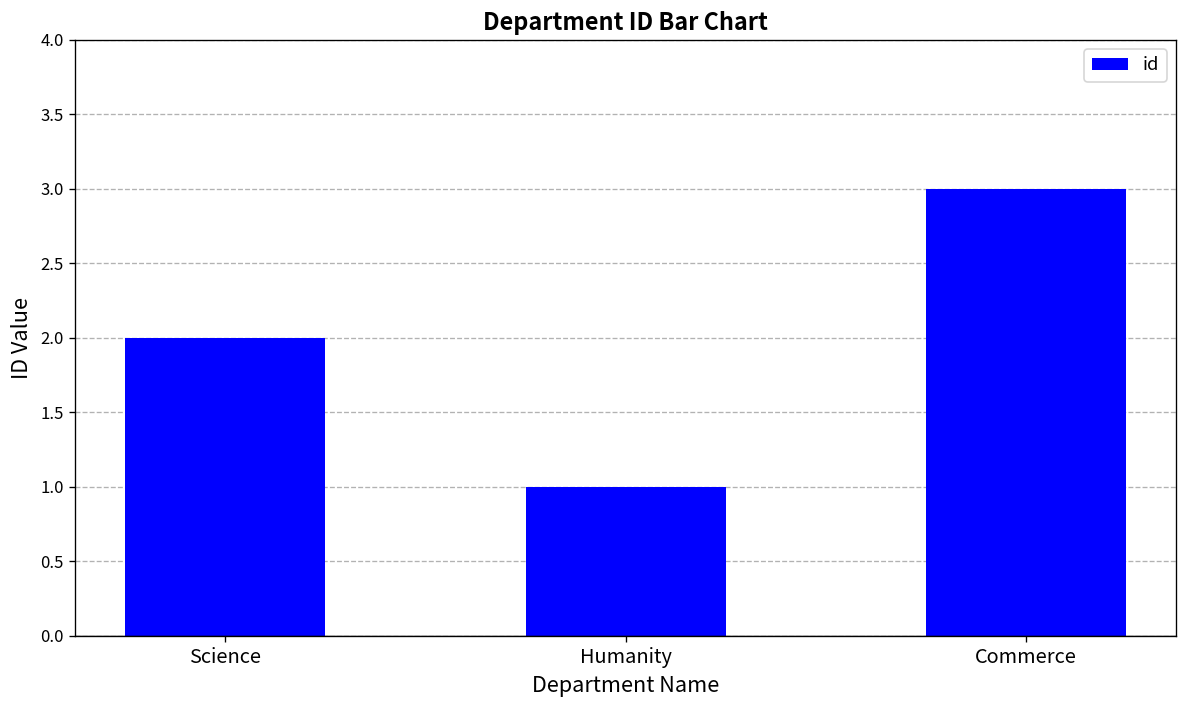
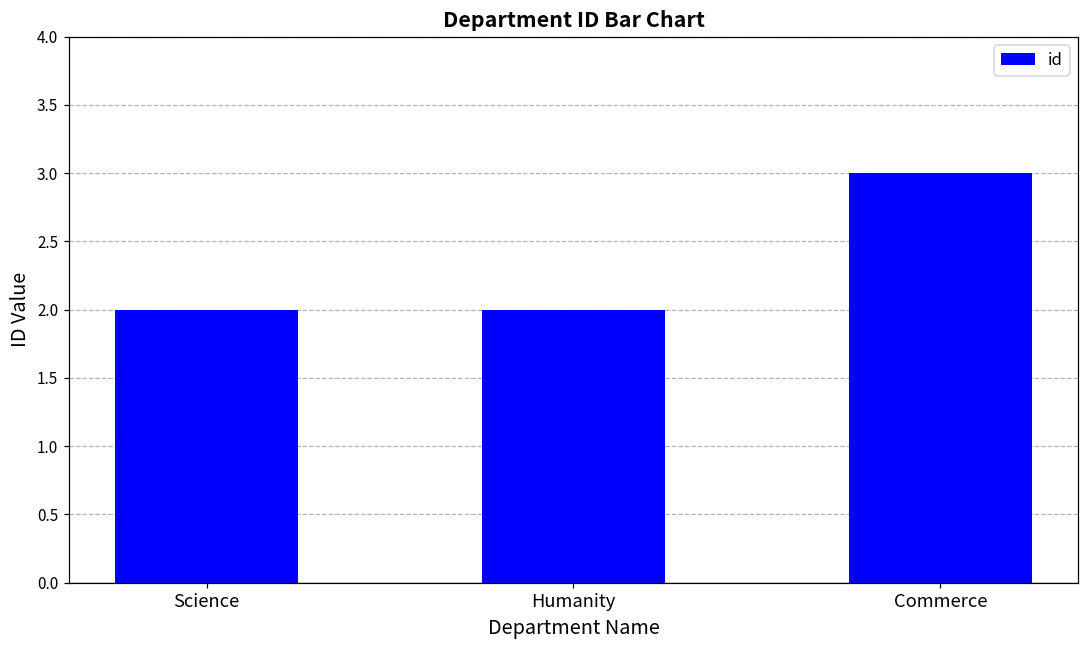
Humanity: 1 -> 2
